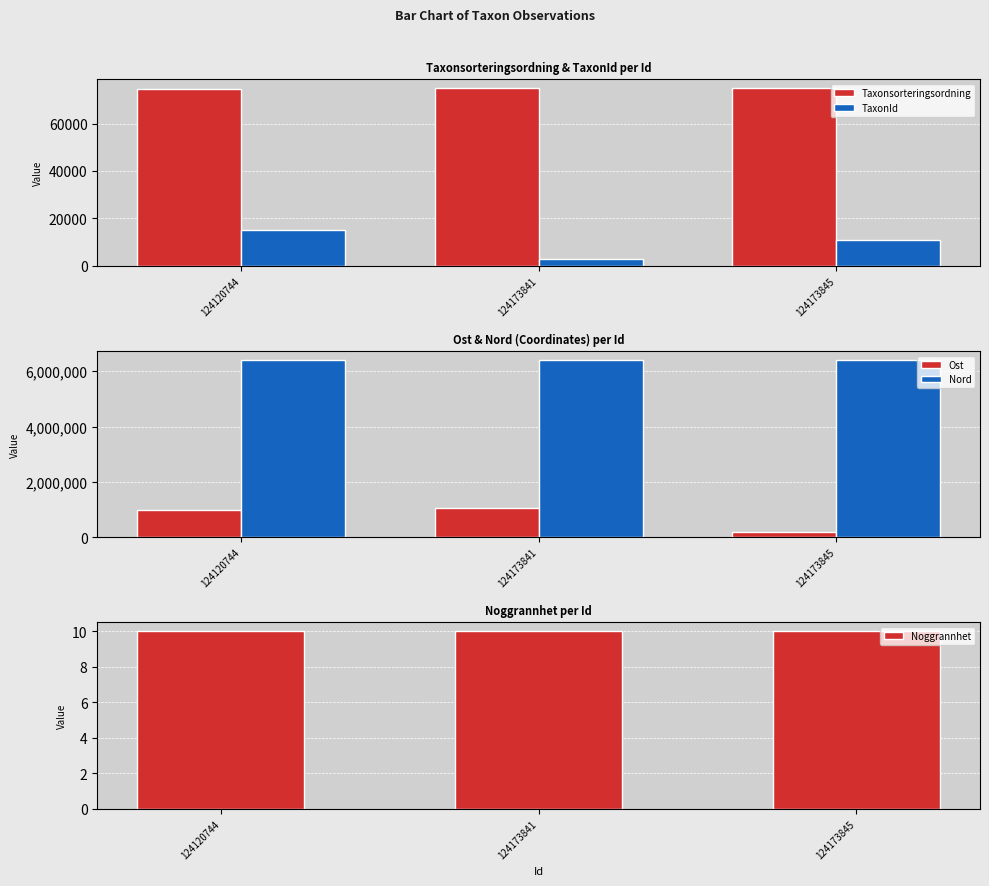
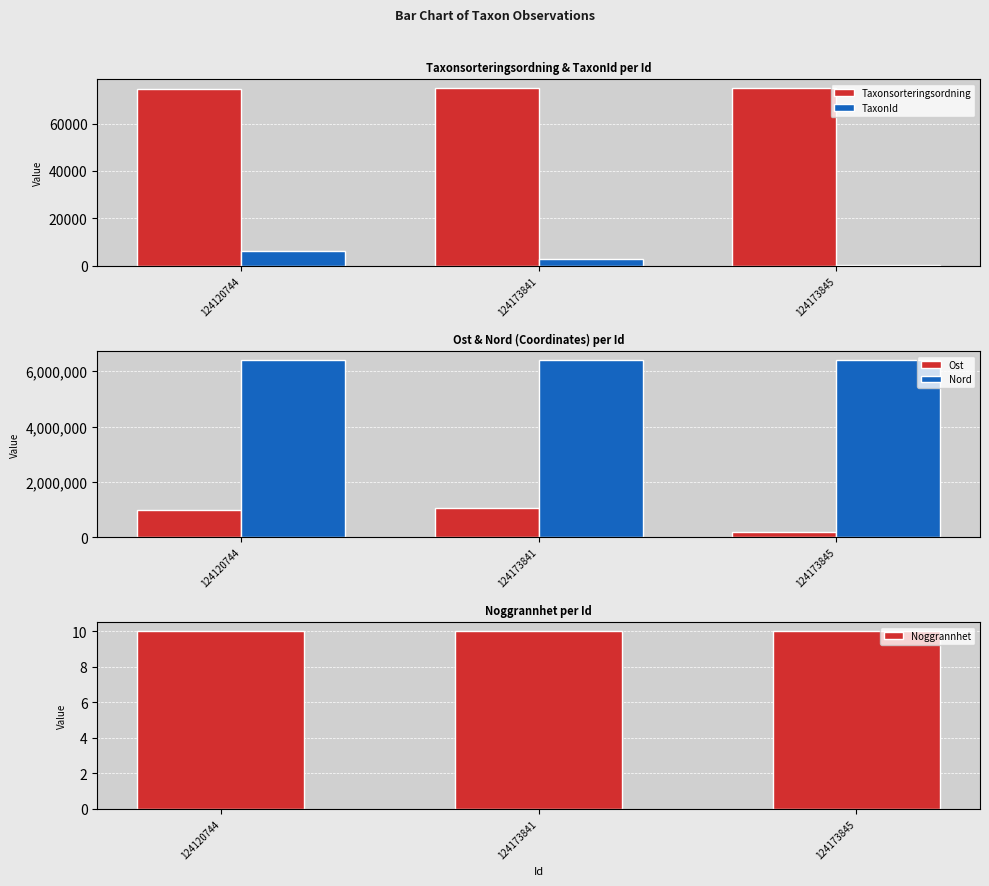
Taxonsorteringsordning & TaxonId per Id, TaxonId, 124120744: 15000 -> 6000
Taxonsorteringsordning & TaxonId per Id, TaxonId, 124173845: 11000 -> 0
